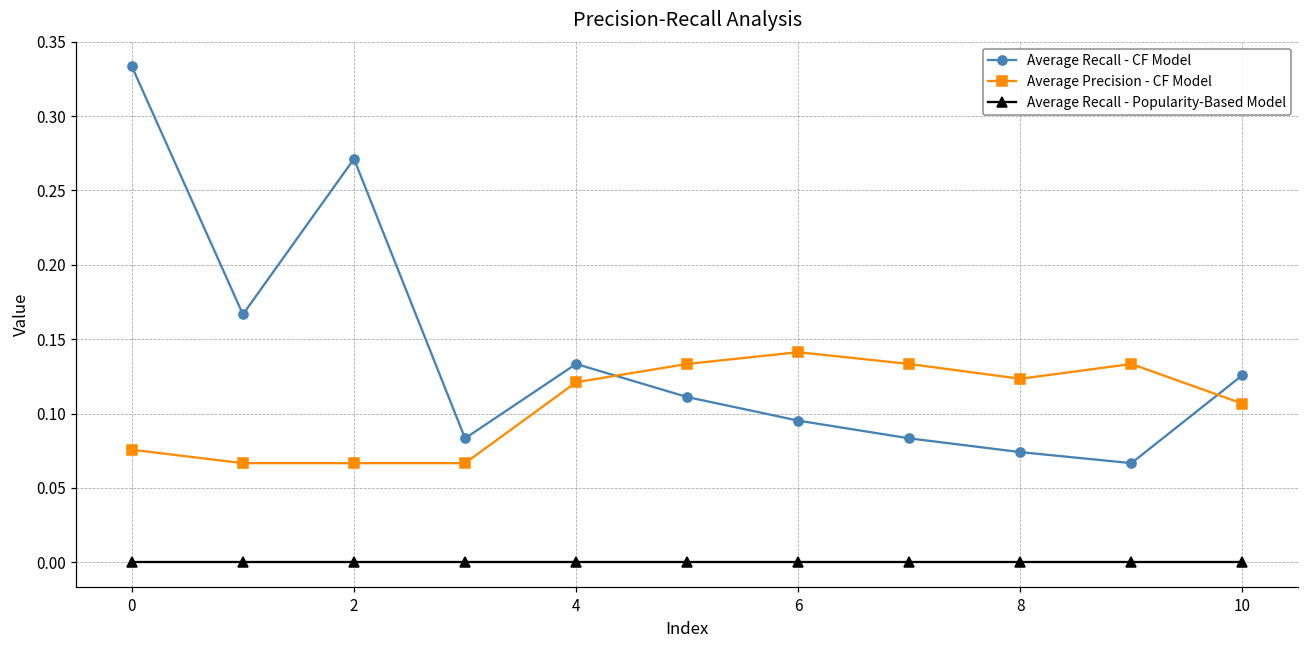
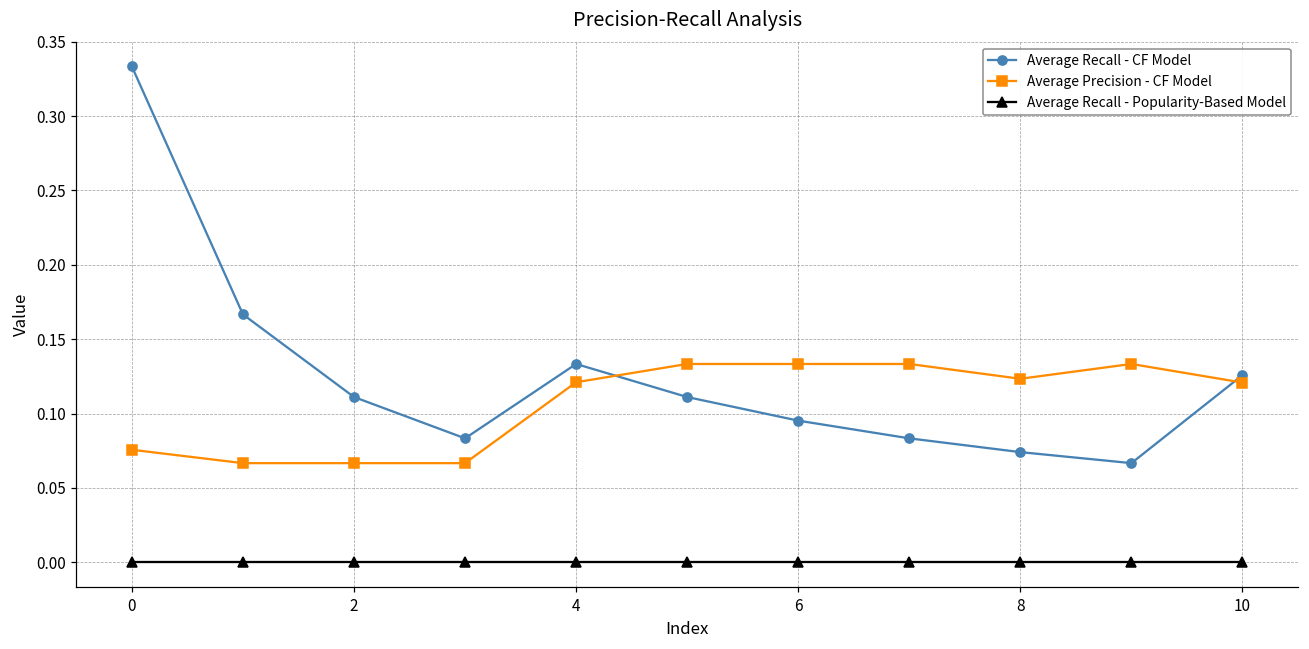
Average Recall - CF Model, 2: 0.271 -> 0.111
Average Precision - CF Model, 6: 0.141 -> 0.133
Average Precision - CF Model, 10: 0.107 -> 0.121
